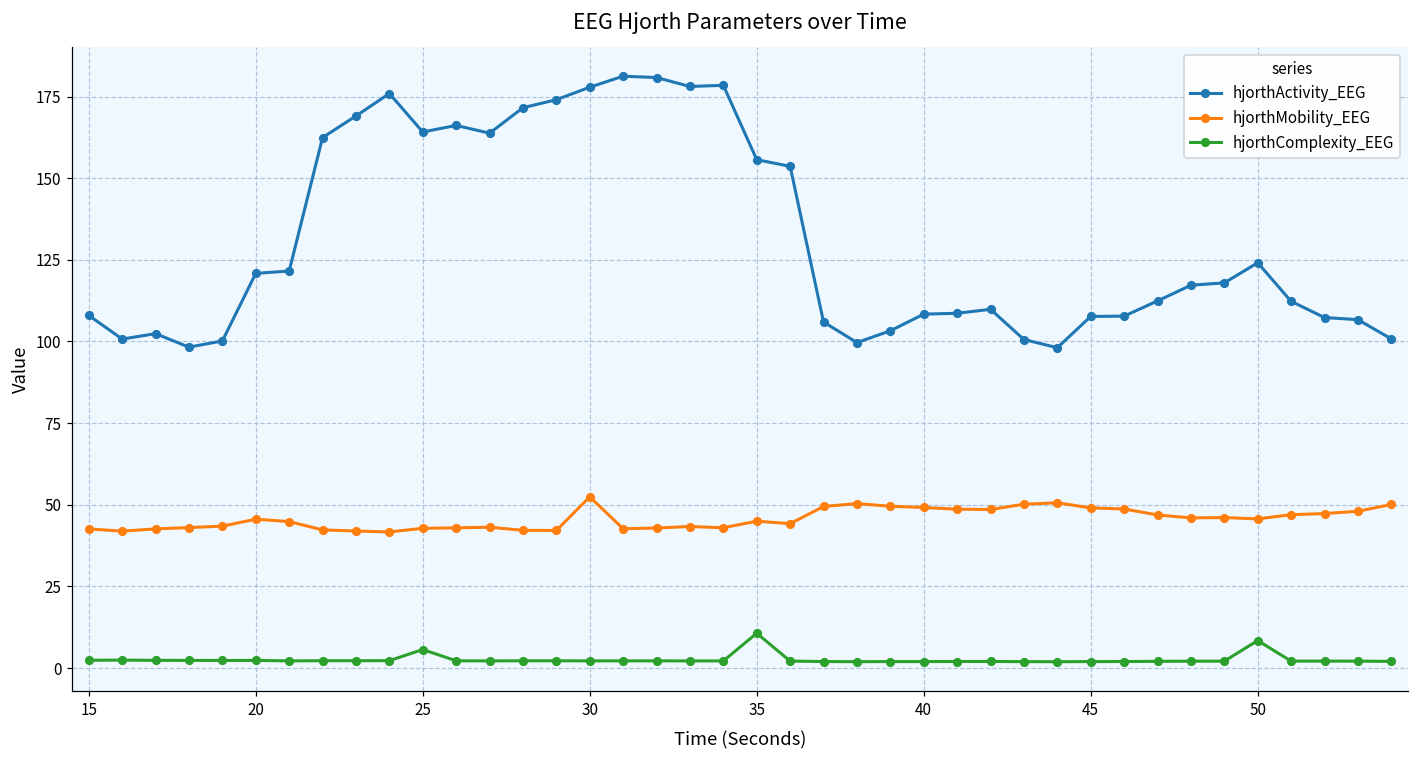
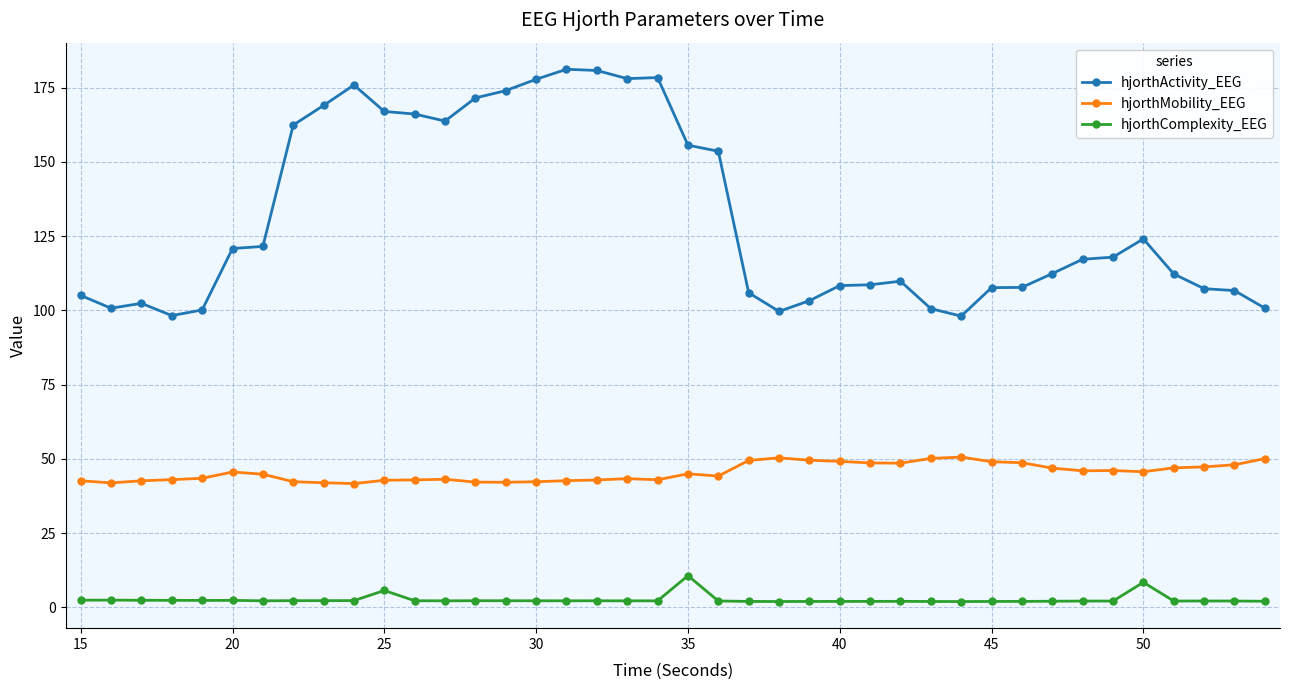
hjorthActivity_EEG, 15: 108 -> 105
hjorthActivity_EEG, 25: 164 -> 167
hjorthMobility_EEG, 30: 52 -> 42
